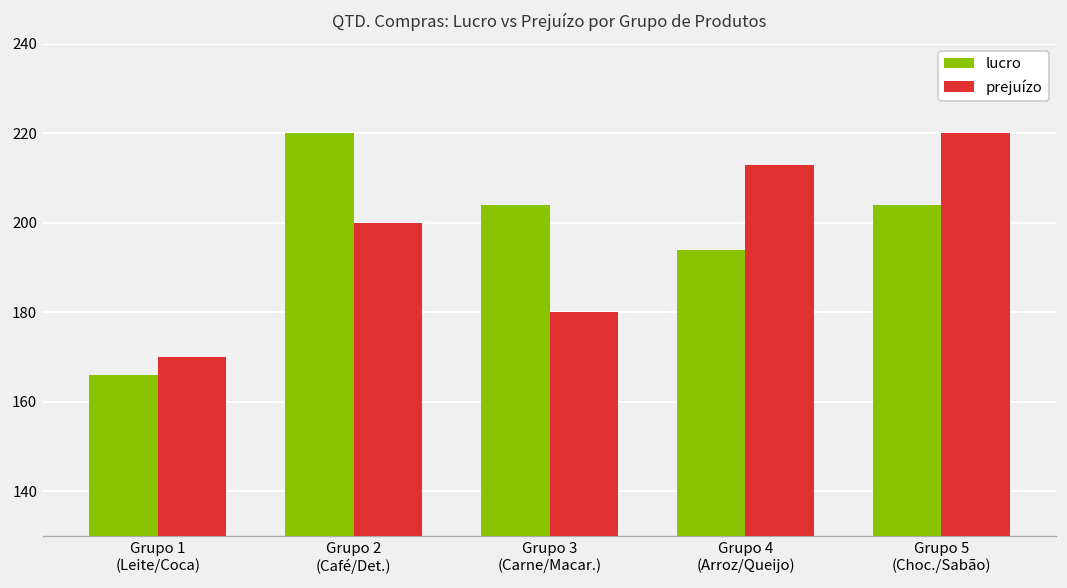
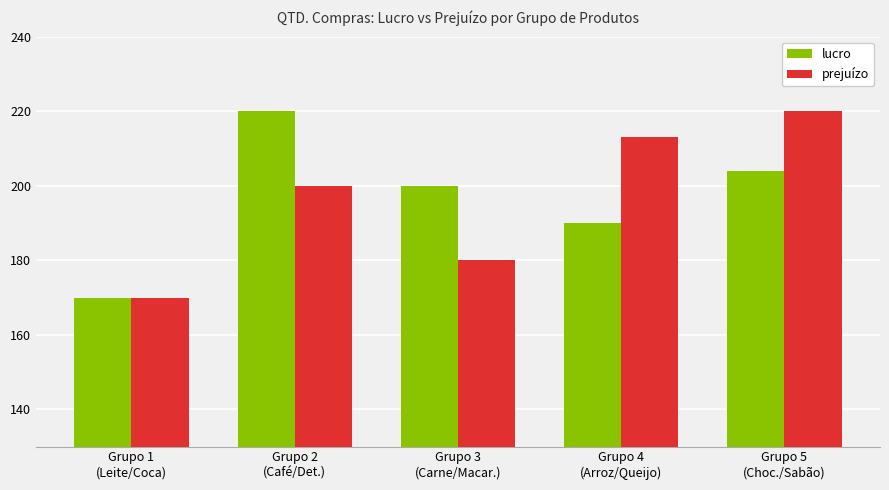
lucro, Grupo 1 (Leite/Coca): 166 -> 170
lucro, Grupo 3 (Carne/Macar.): 204 -> 200
lucro, Grupo 4 (Arroz/Queijo): 194 -> 190
